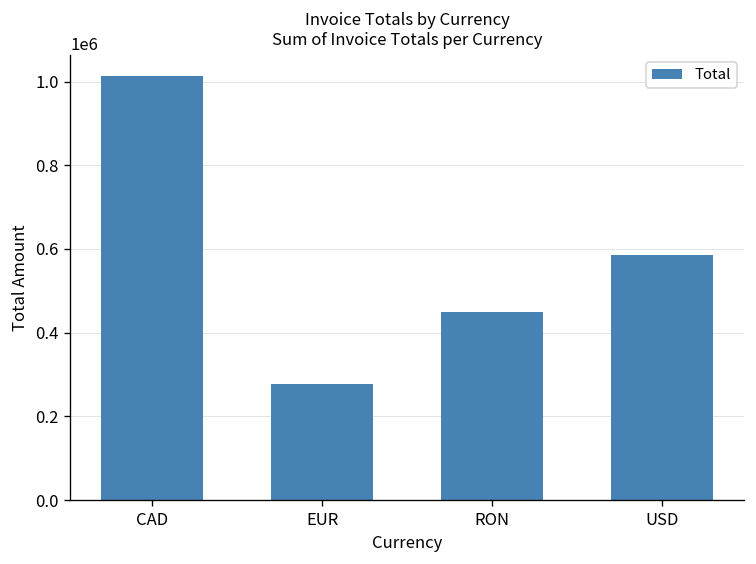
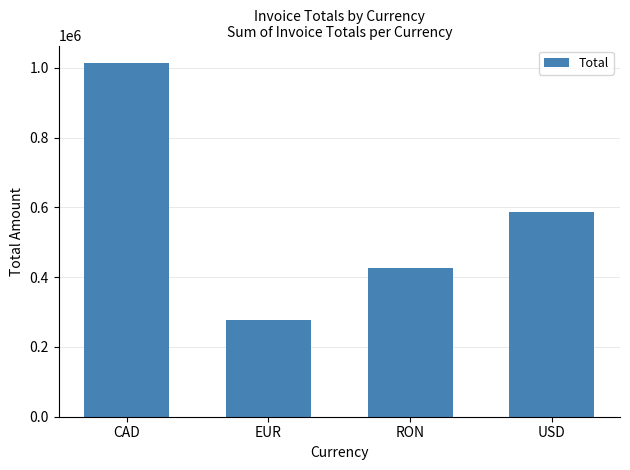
RON: 450000 -> 430000
